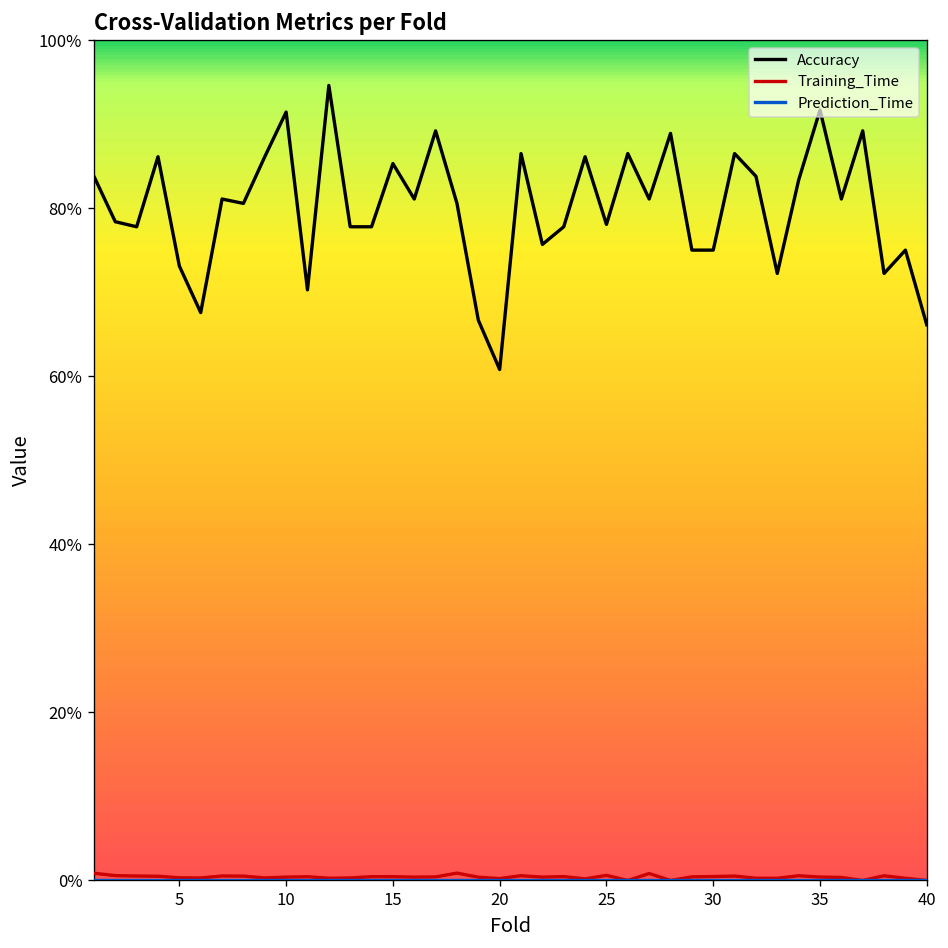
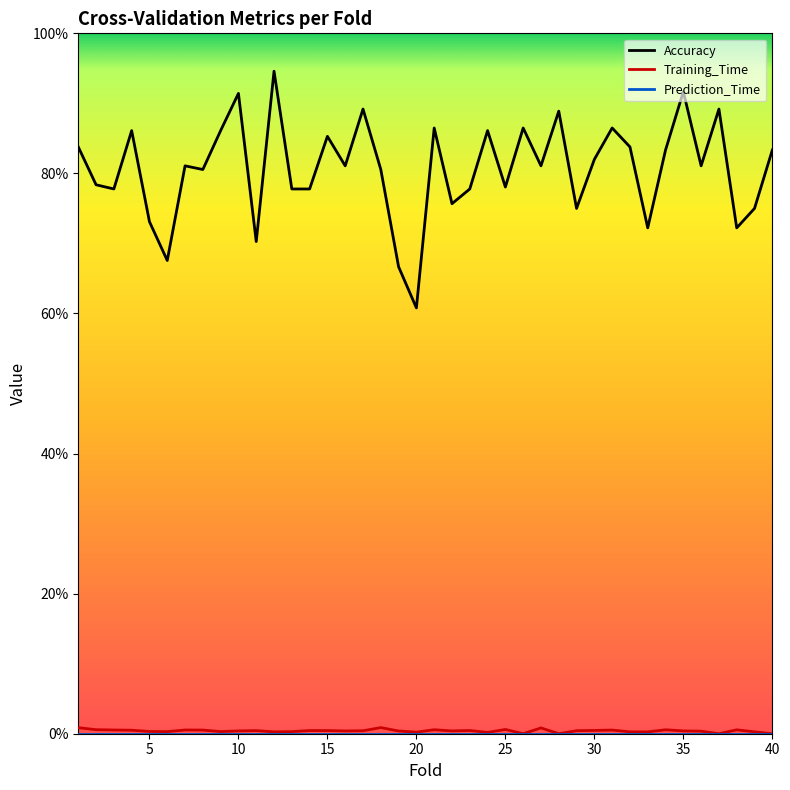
Accuracy, 30: 75% -> 82%
Accuracy, 40: 66% -> 83%
